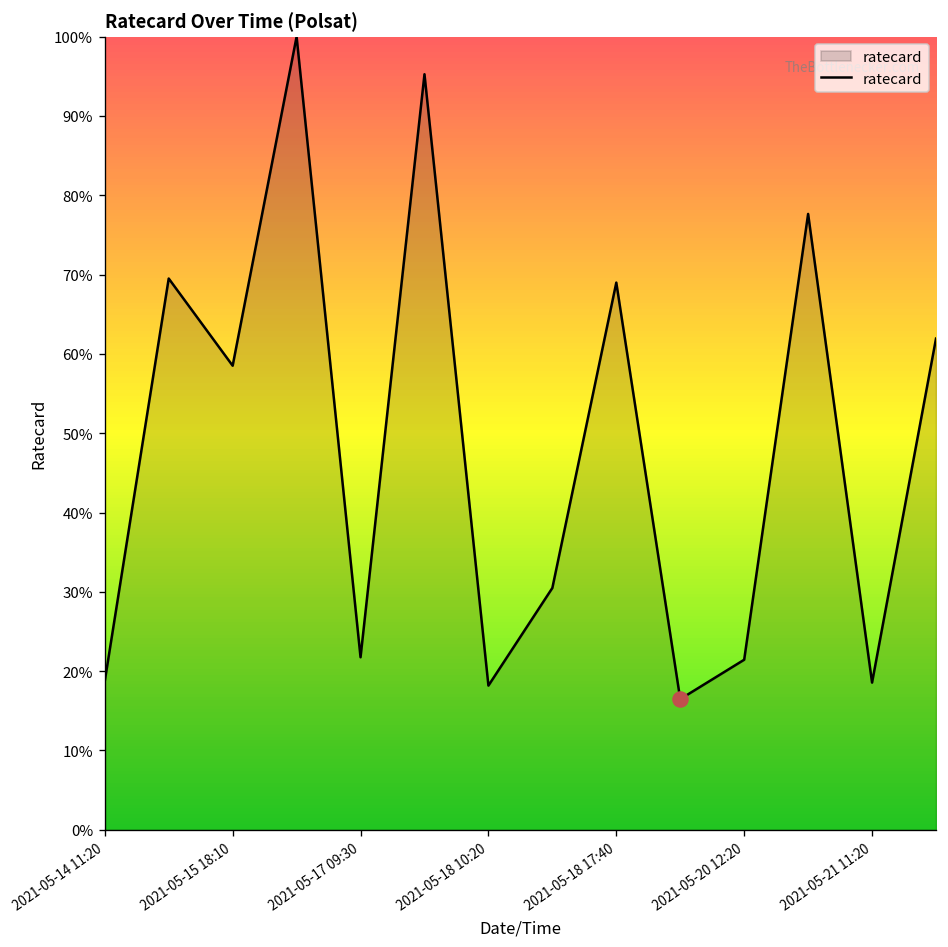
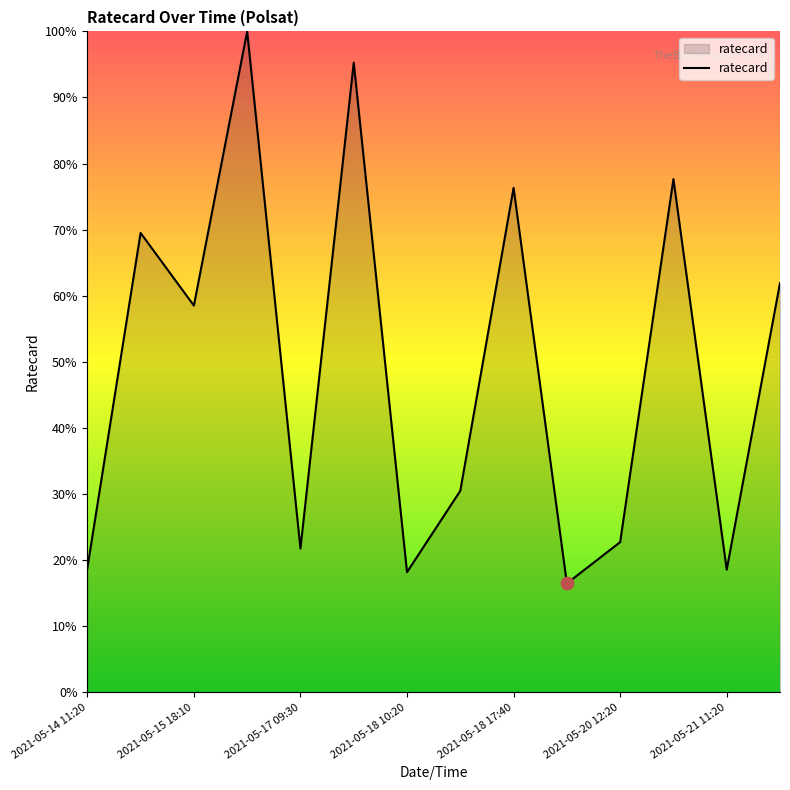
ratecard, 2021-05-18 17:40: 69% -> 76%
ratecard, 2021-05-20 12:20: 21% -> 23%
